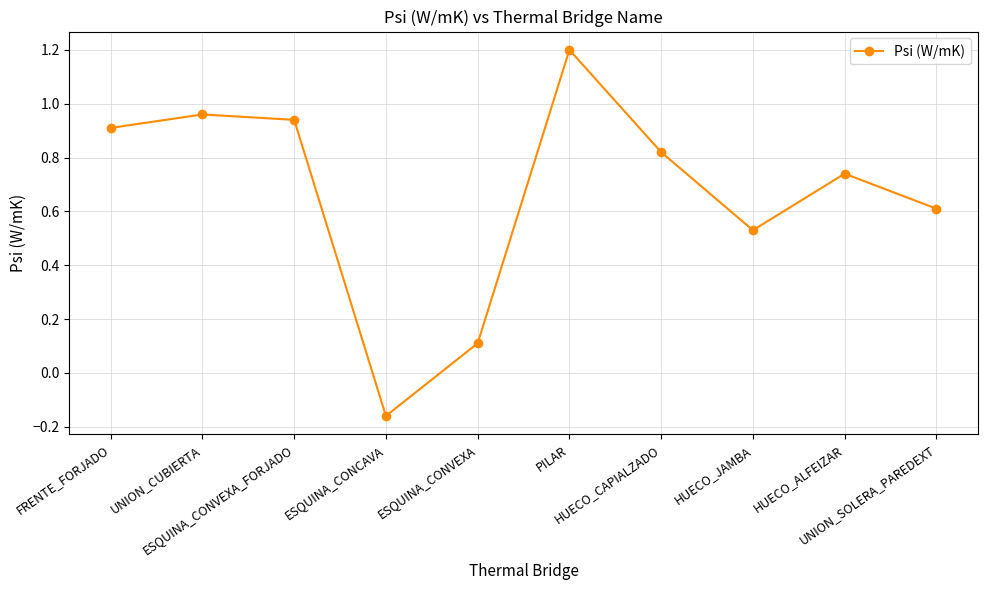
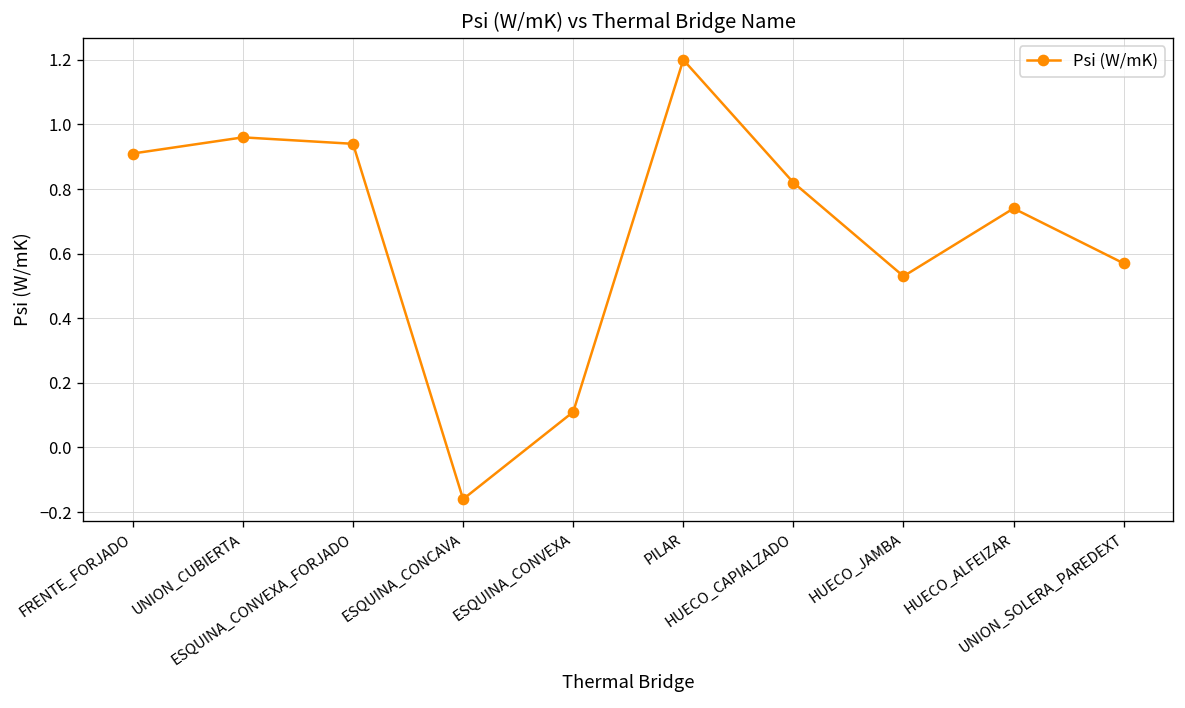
UNION_SOLERA_PAREDEXT: 0.61 -> 0.57
